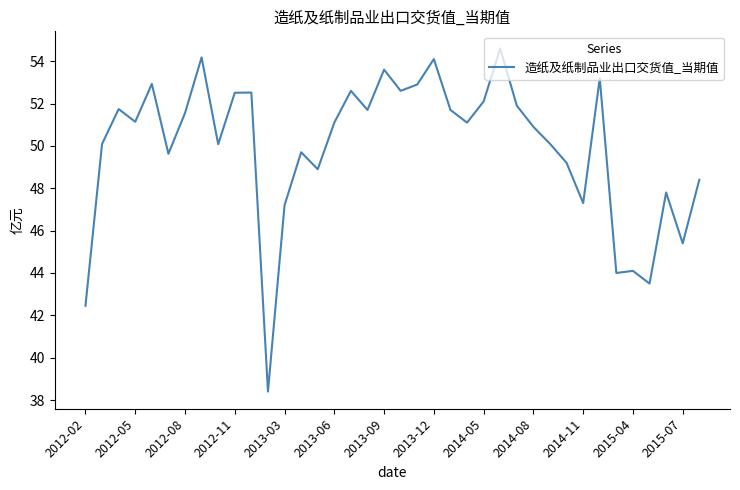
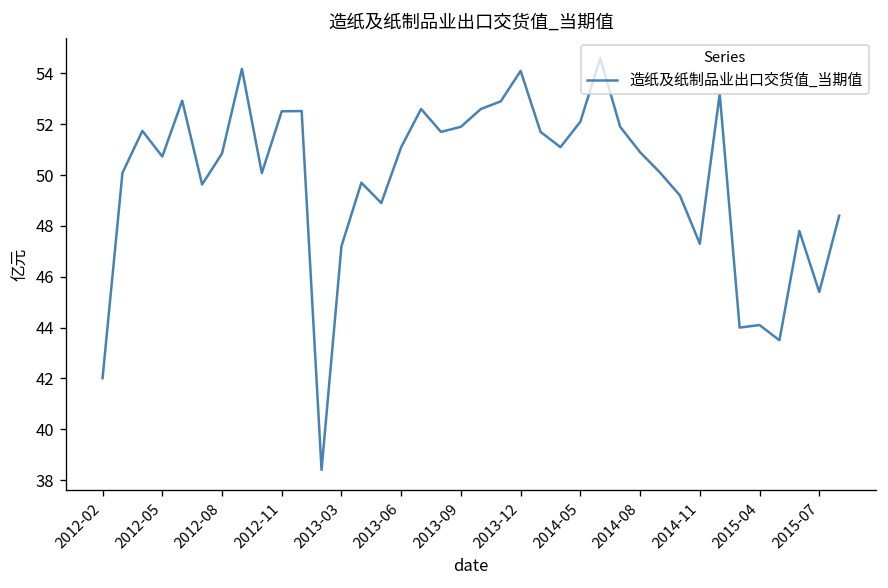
2012-02: 42.5 -> 42.0
2012-05: 51.1 -> 50.7
2012-08: 51.6 -> 50.9
2013-09: 53.6 -> 51.9
